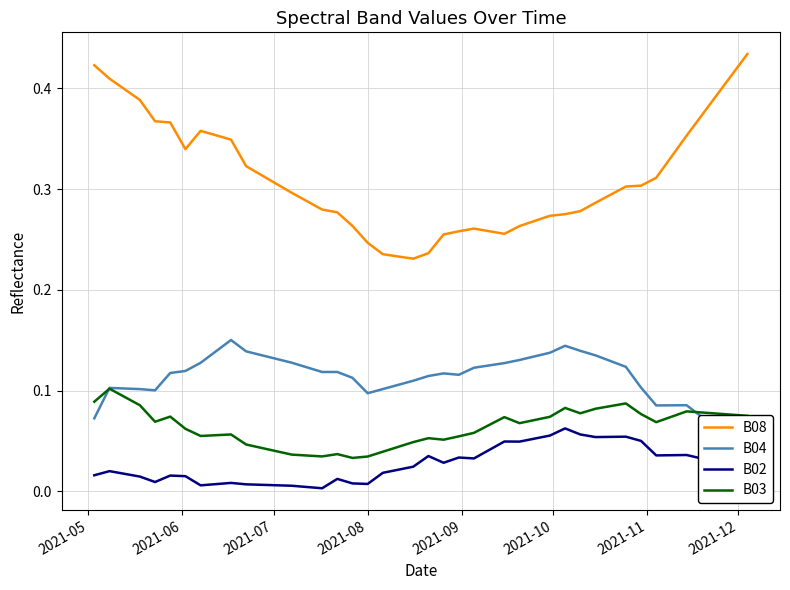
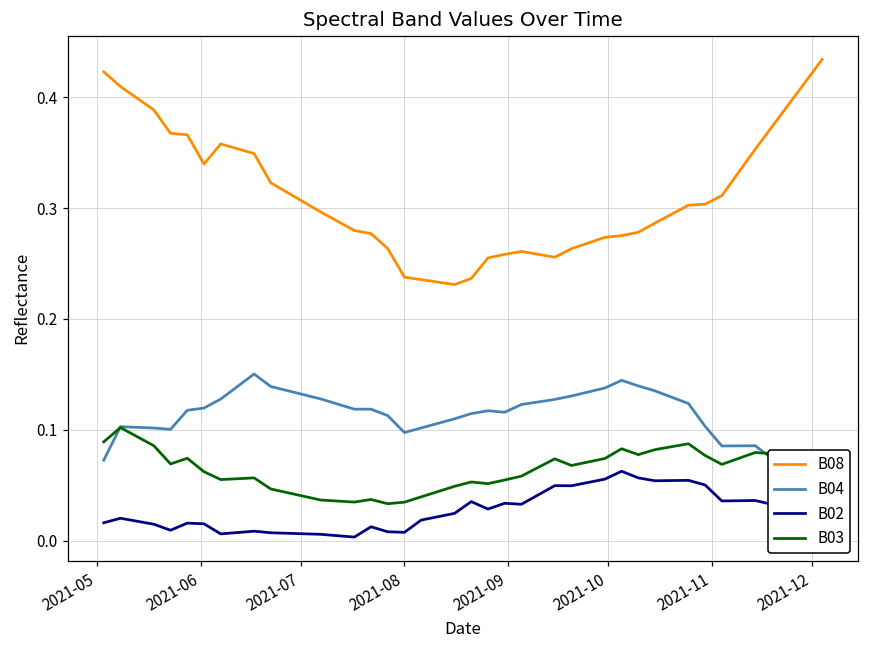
B08, 2021-08: 0.247 -> 0.238
